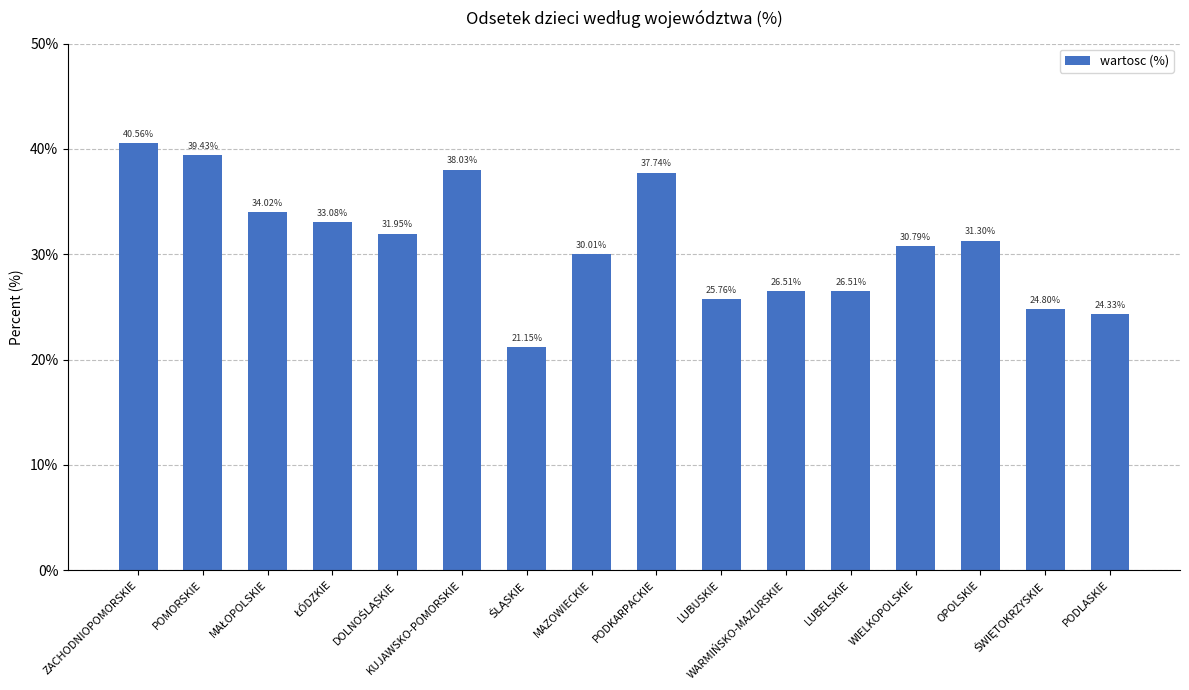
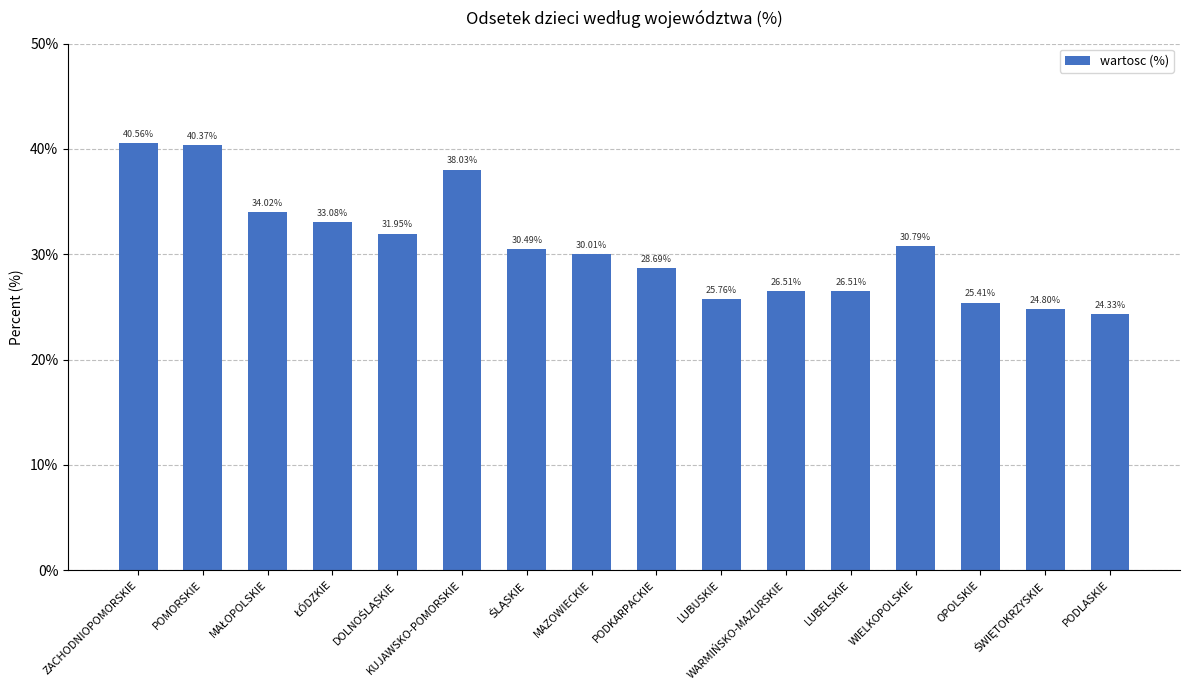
POMORSKIE: 39.43% -> 40.37%
ŚLĄSKIE: 21.15% -> 30.49%
PODKARPACKIE: 37.74% -> 28.69%
OPOLSKIE: 31.30% -> 25.41%
